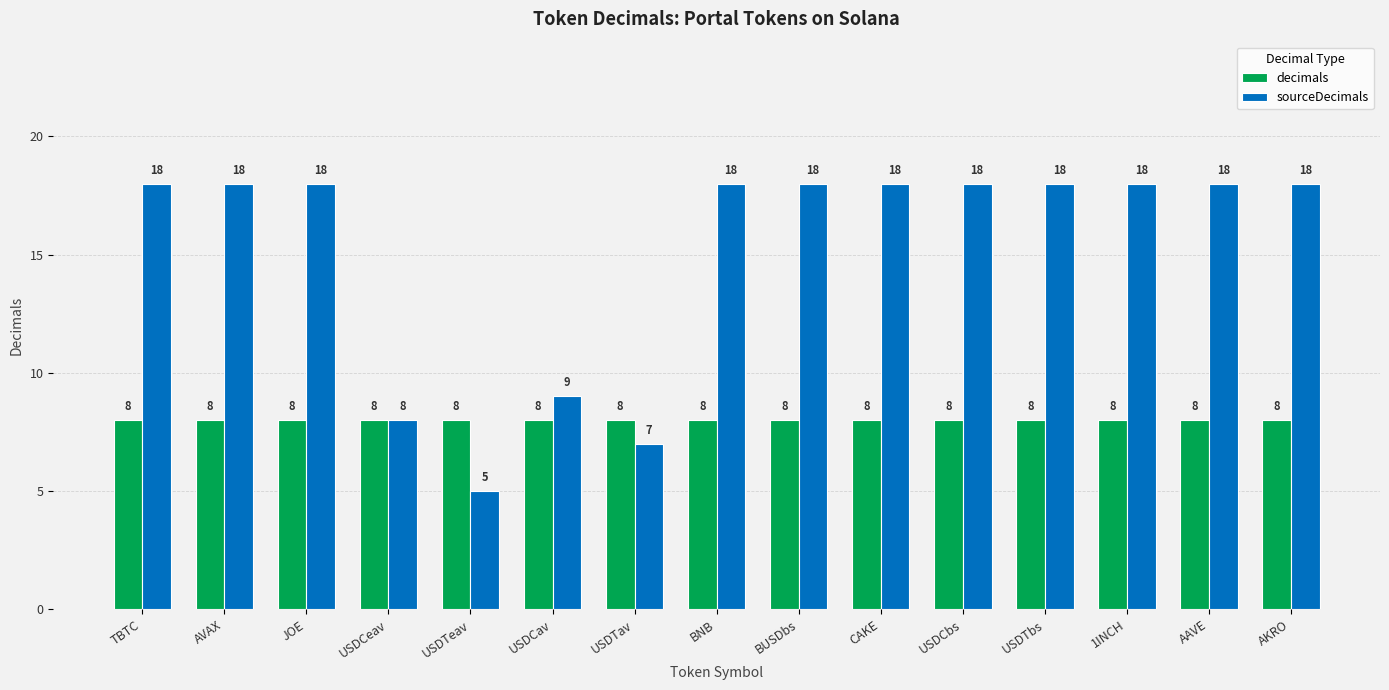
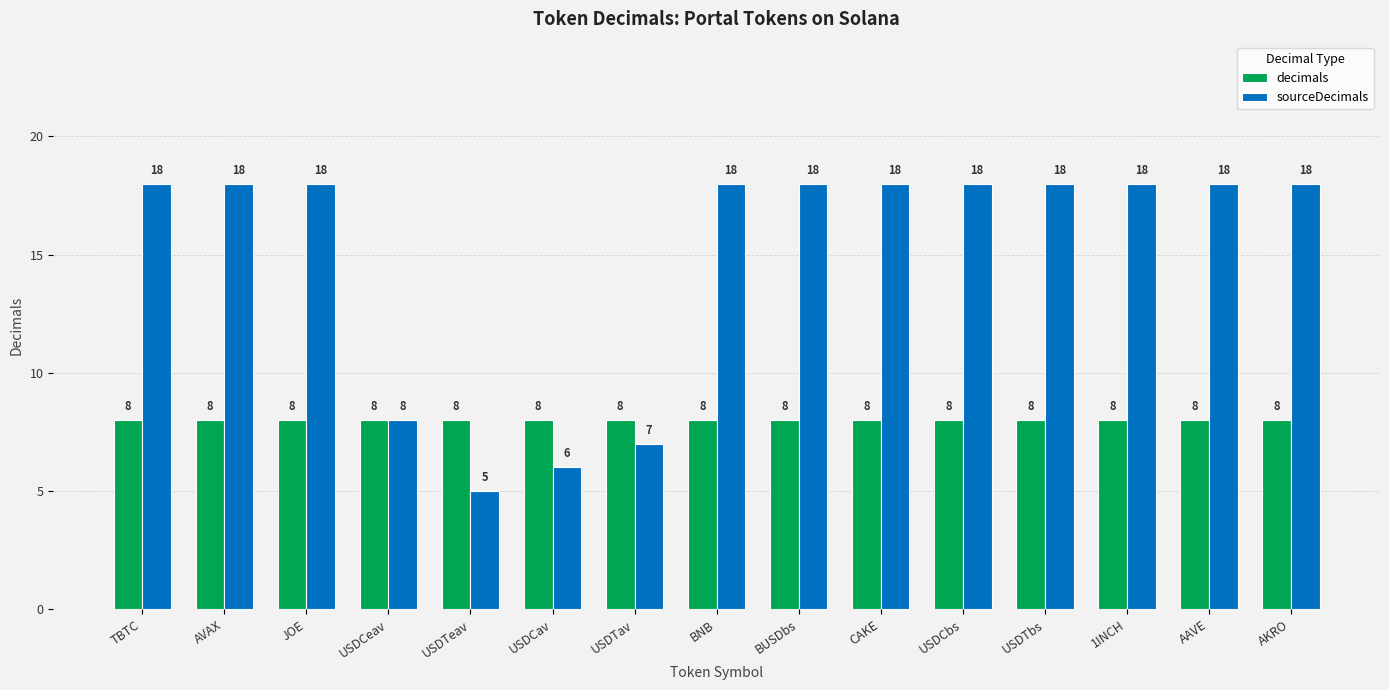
sourceDecimals, USDCav: 9 -> 6
